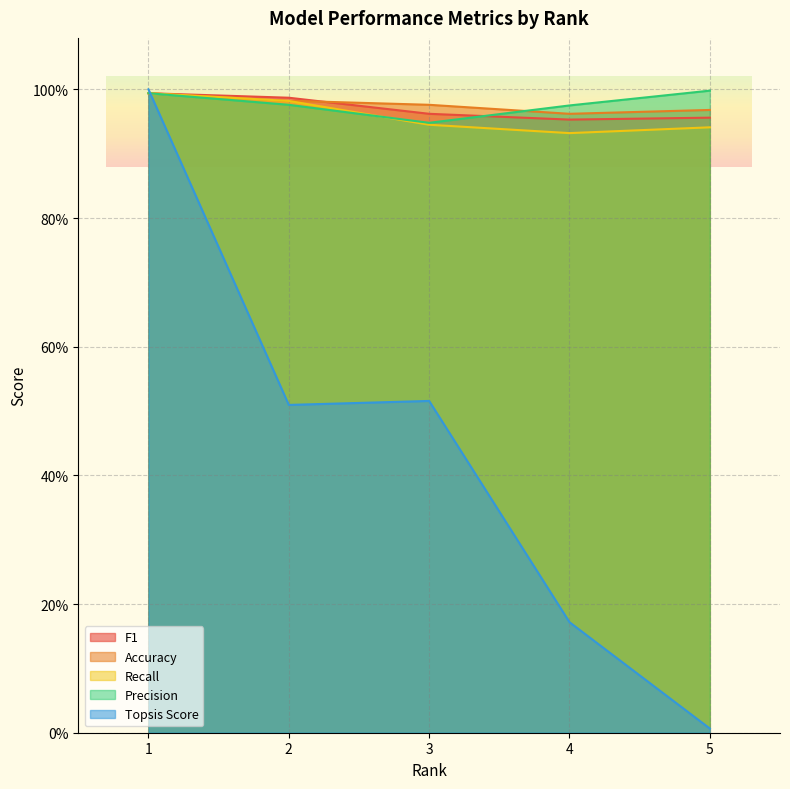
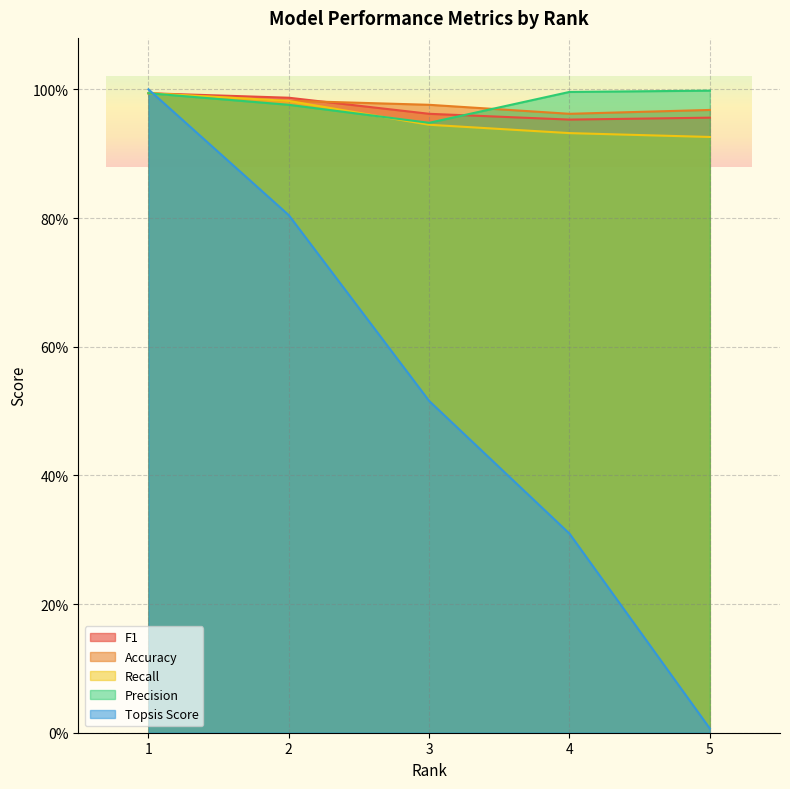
Topsis Score, 2: 51% -> 80%
Precision, 4: 98% -> 100%
Topsis Score, 4: 17% -> 31%
Recall, 5: 94% -> 93%
